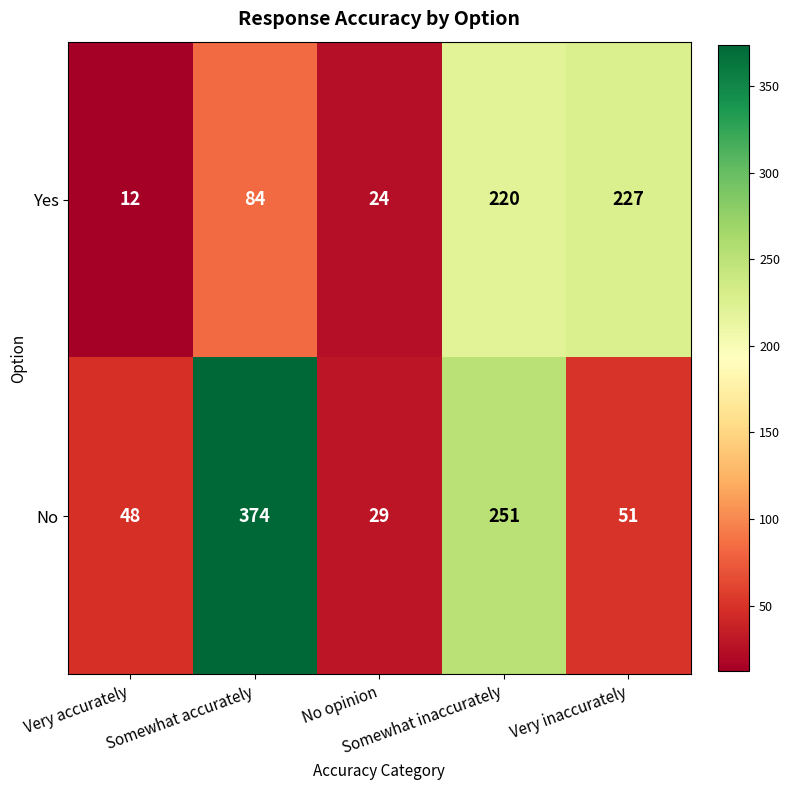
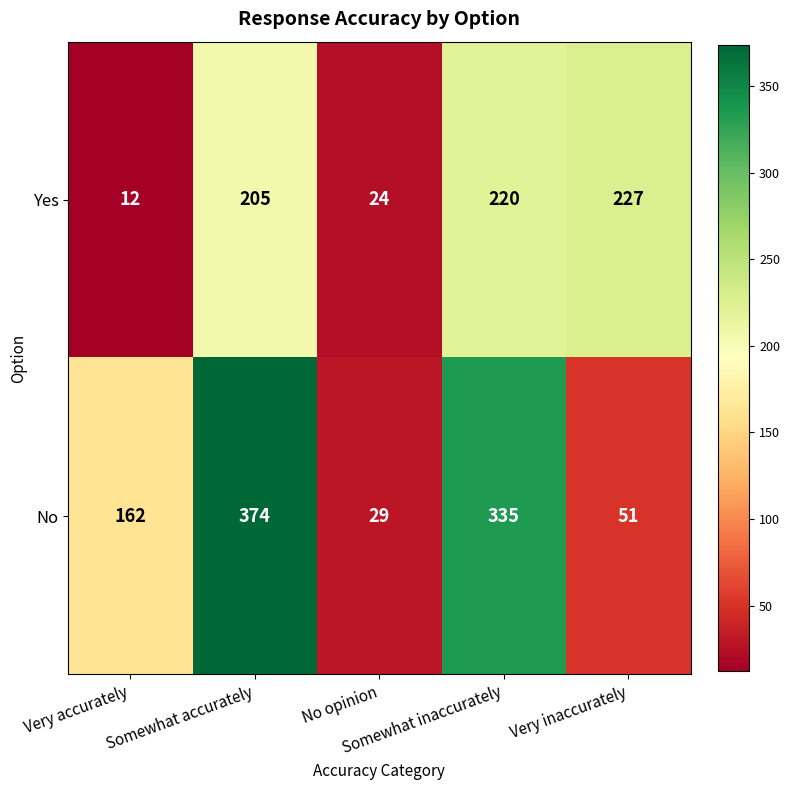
Yes, Somewhat accurately: 84 -> 205
No, Very accurately: 48 -> 162
No, Somewhat inaccurately: 251 -> 335
